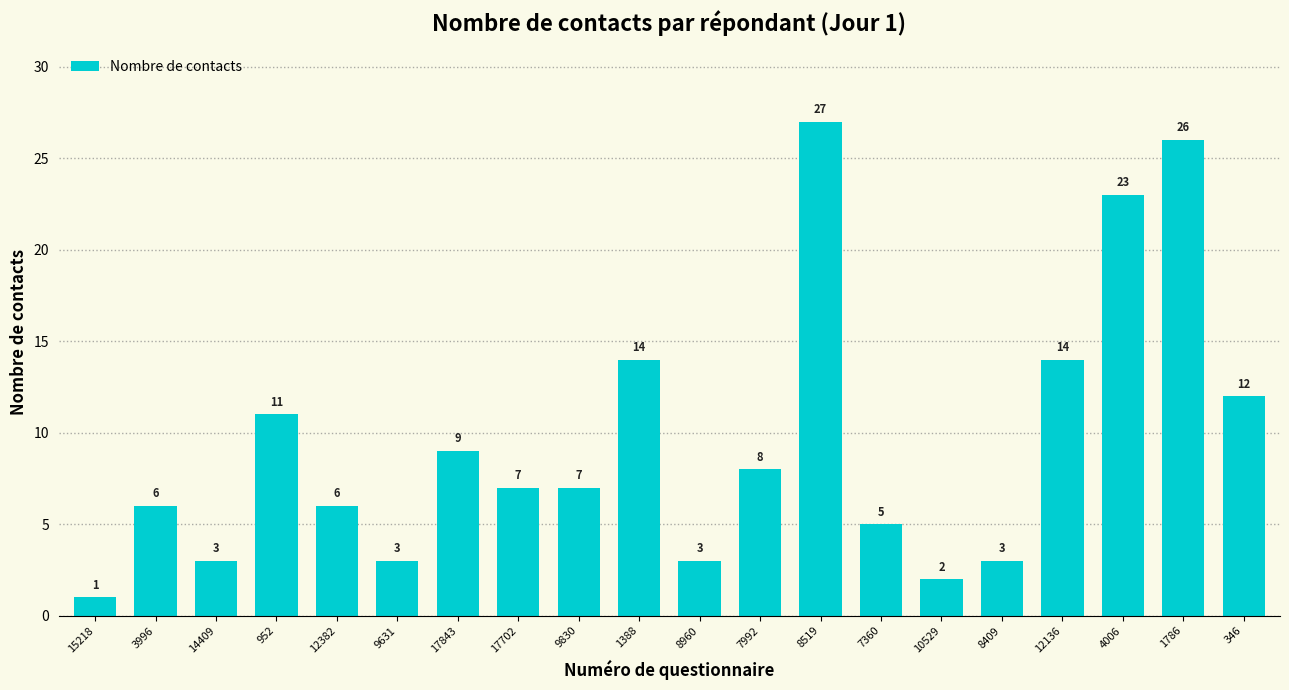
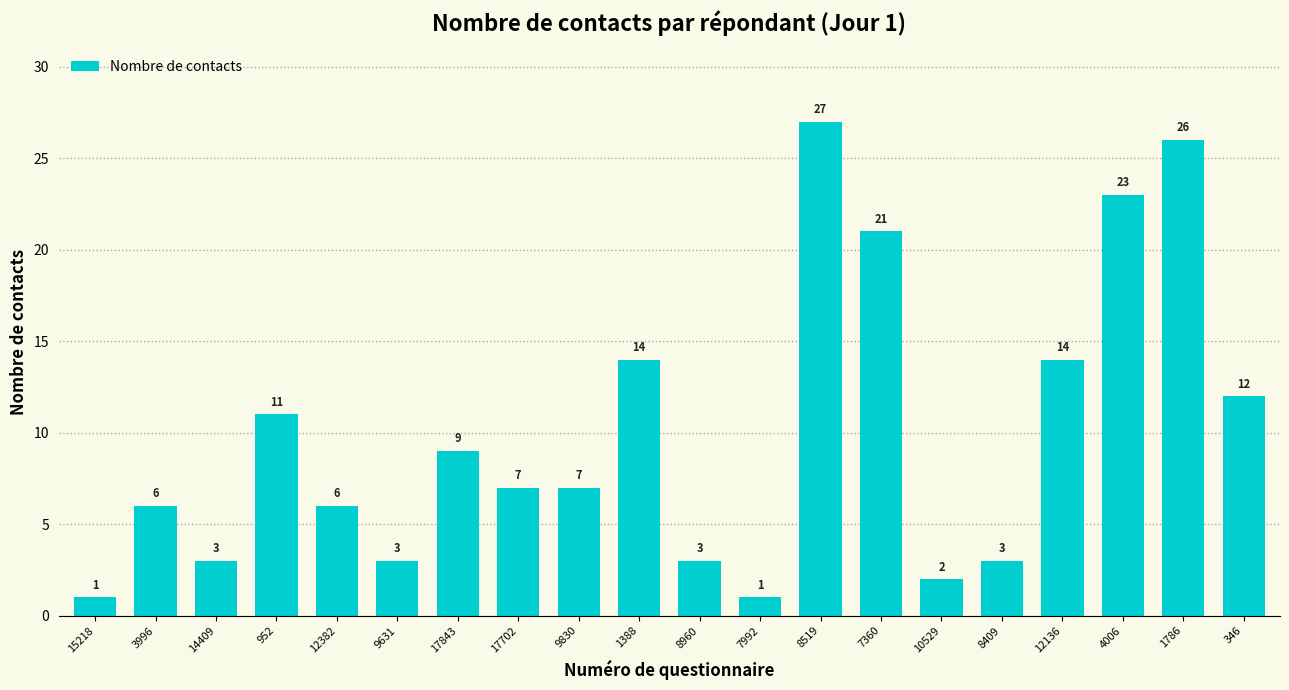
7992: 8 -> 1
7360: 5 -> 21
